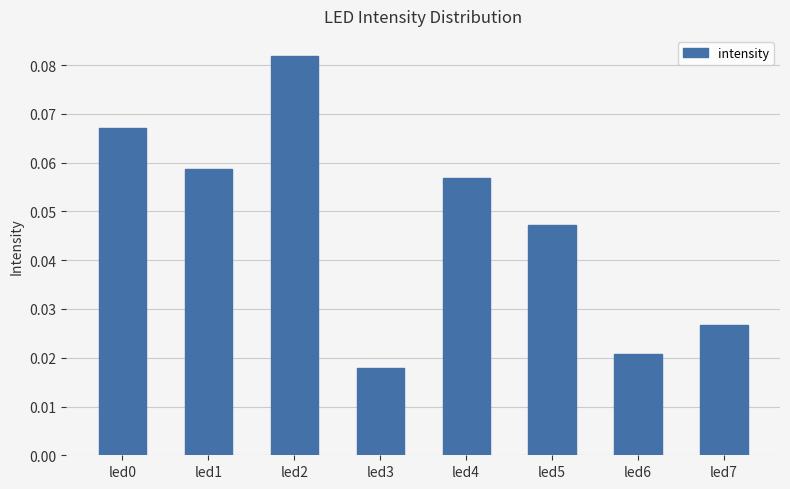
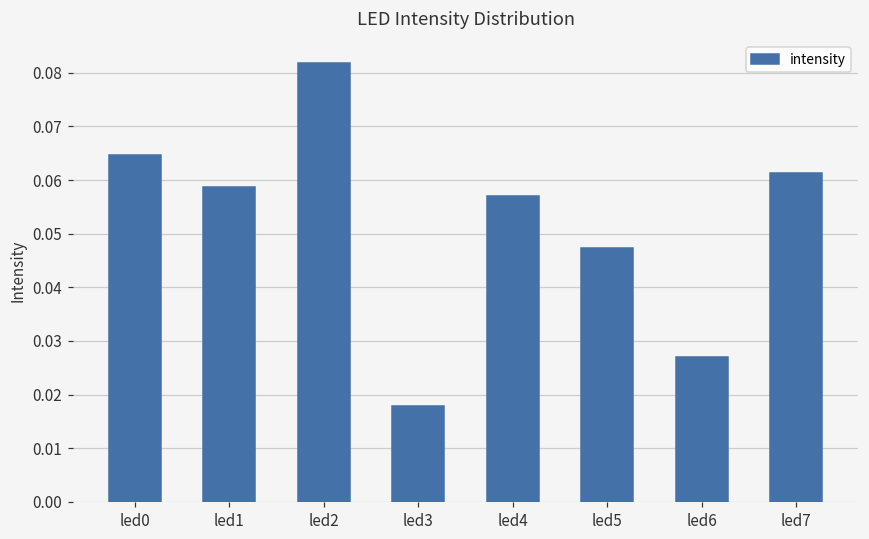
led0: 0.067 -> 0.065
led6: 0.021 -> 0.027
led7: 0.027 -> 0.061
